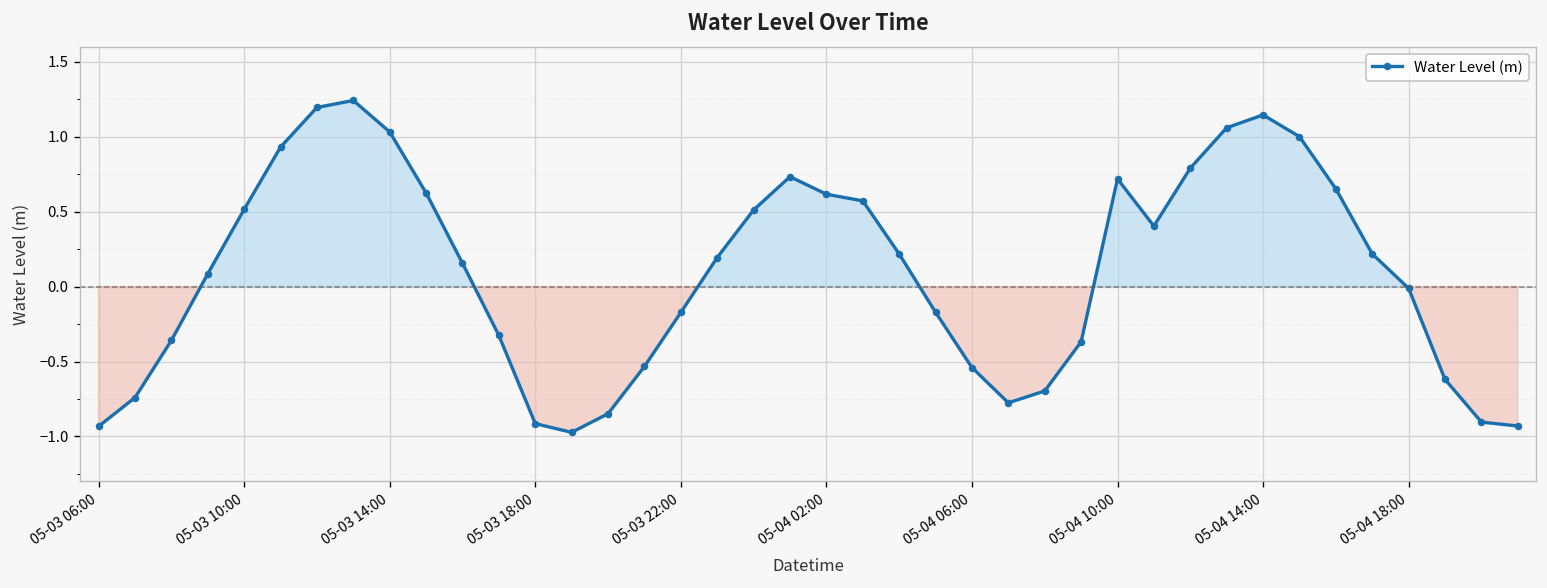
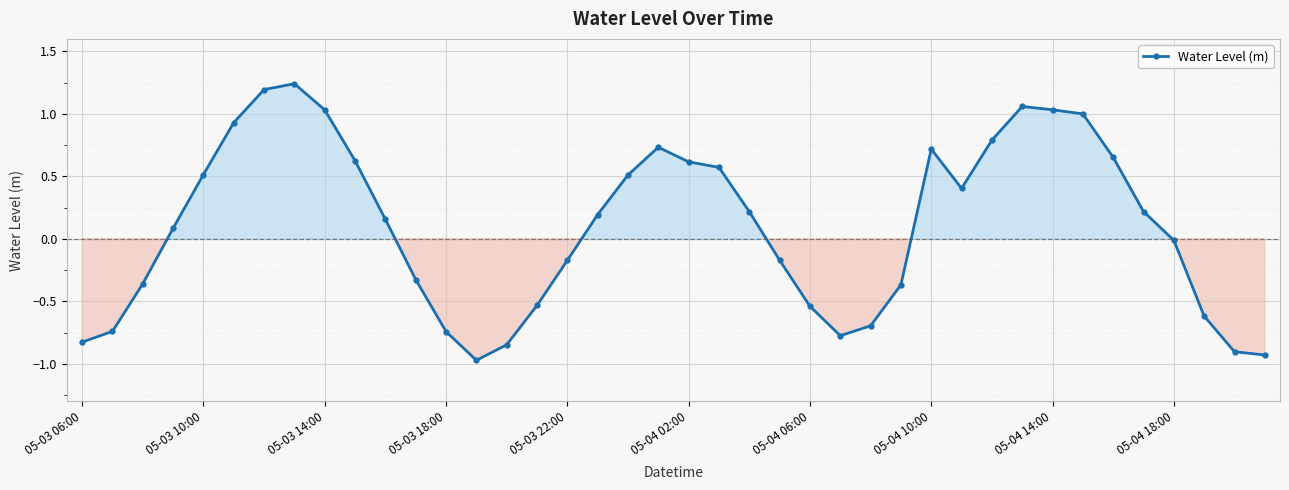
05-03 06:00: -0.93 -> -0.83
05-03 18:00: -0.91 -> -0.74
05-04 14:00: 1.14 -> 1.03
